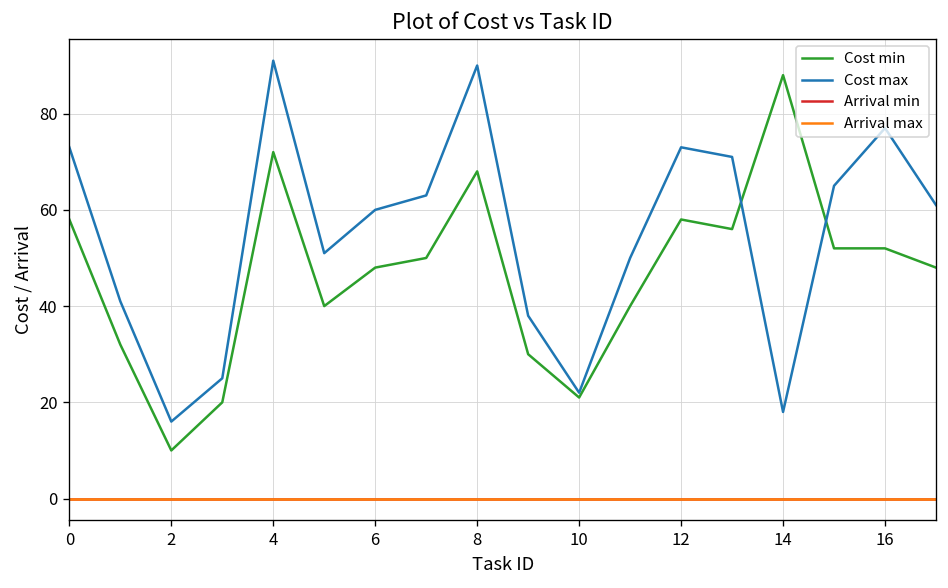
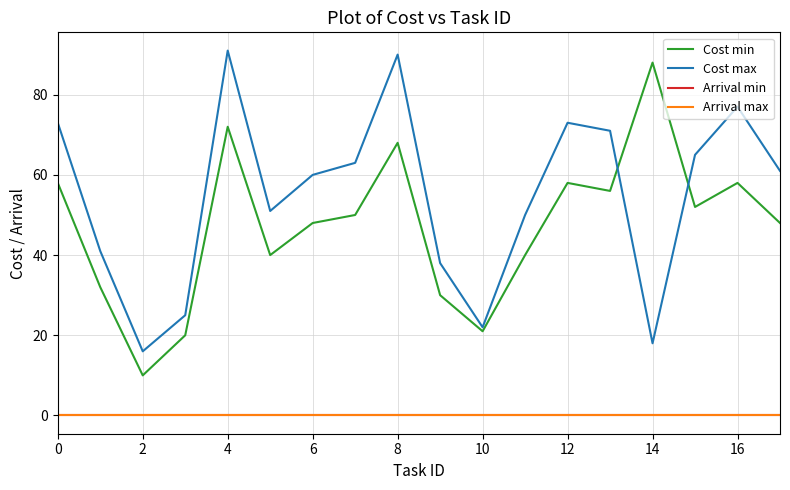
Cost min, 16: 52 -> 58
